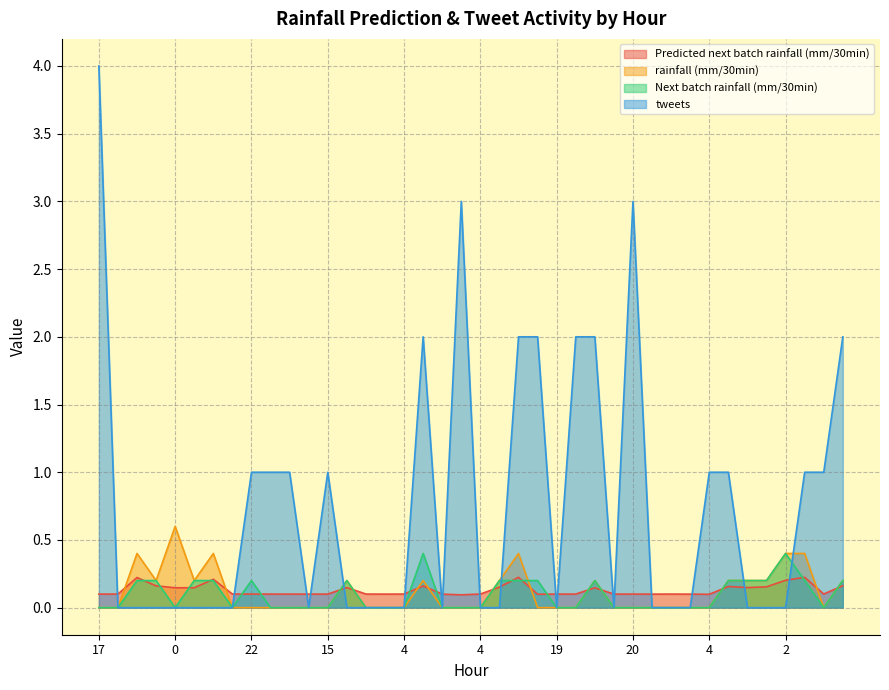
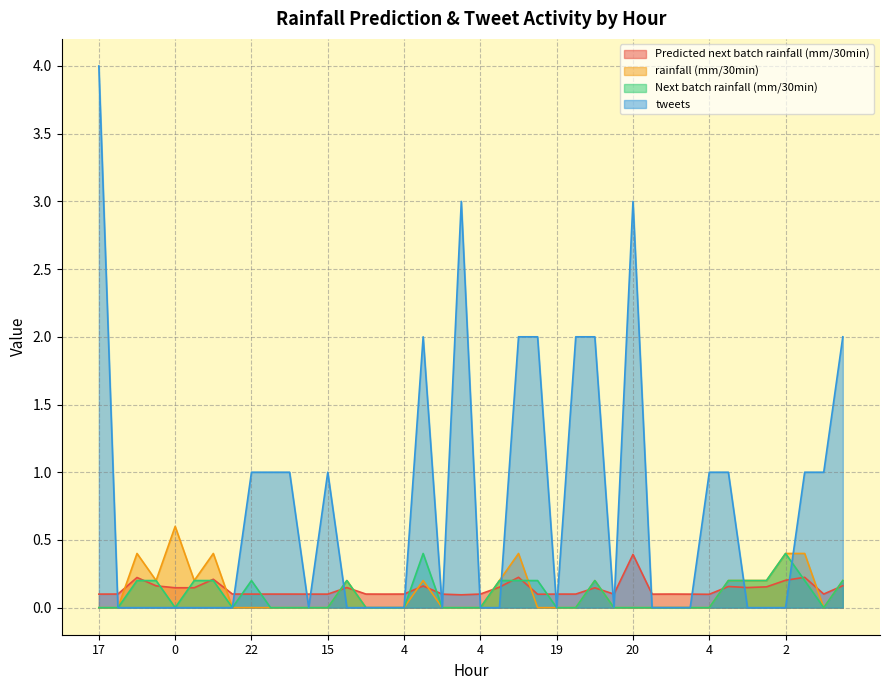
Predicted next batch rainfall (mm/30min), 20: 0.10 -> 0.39
